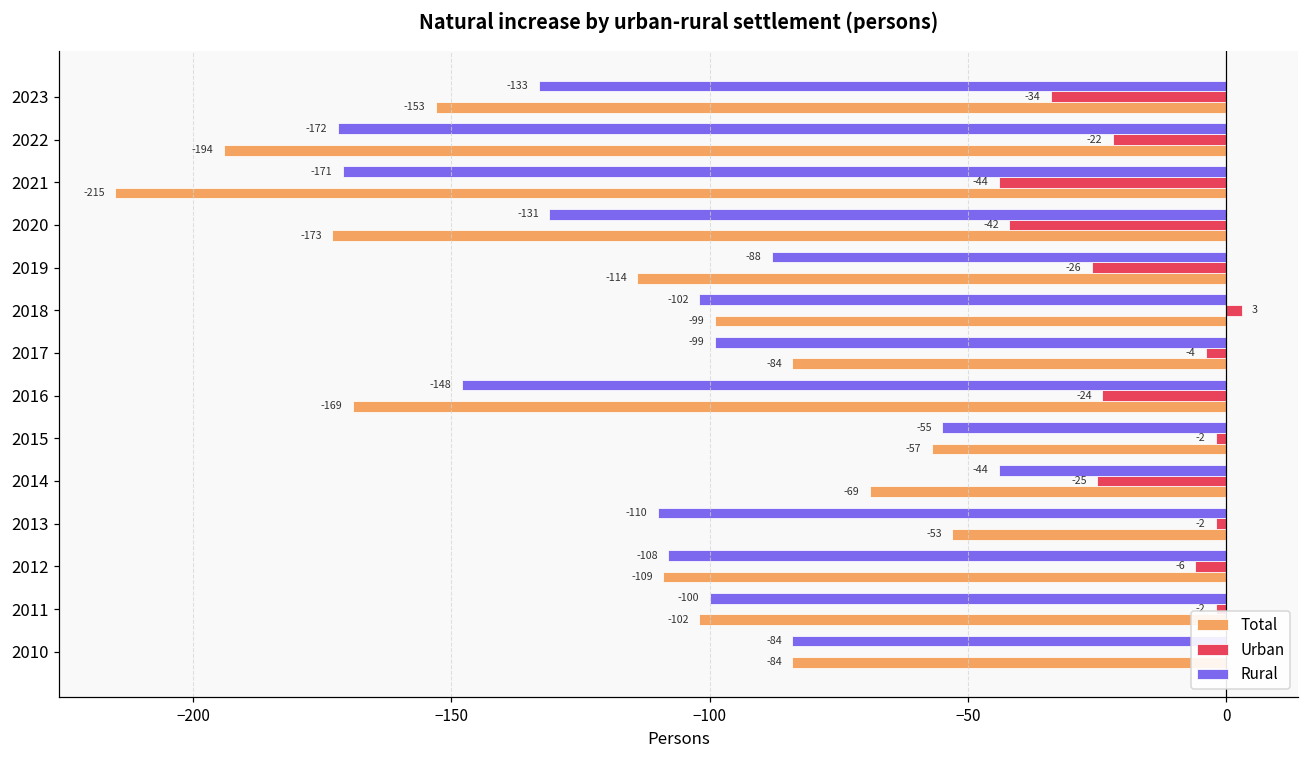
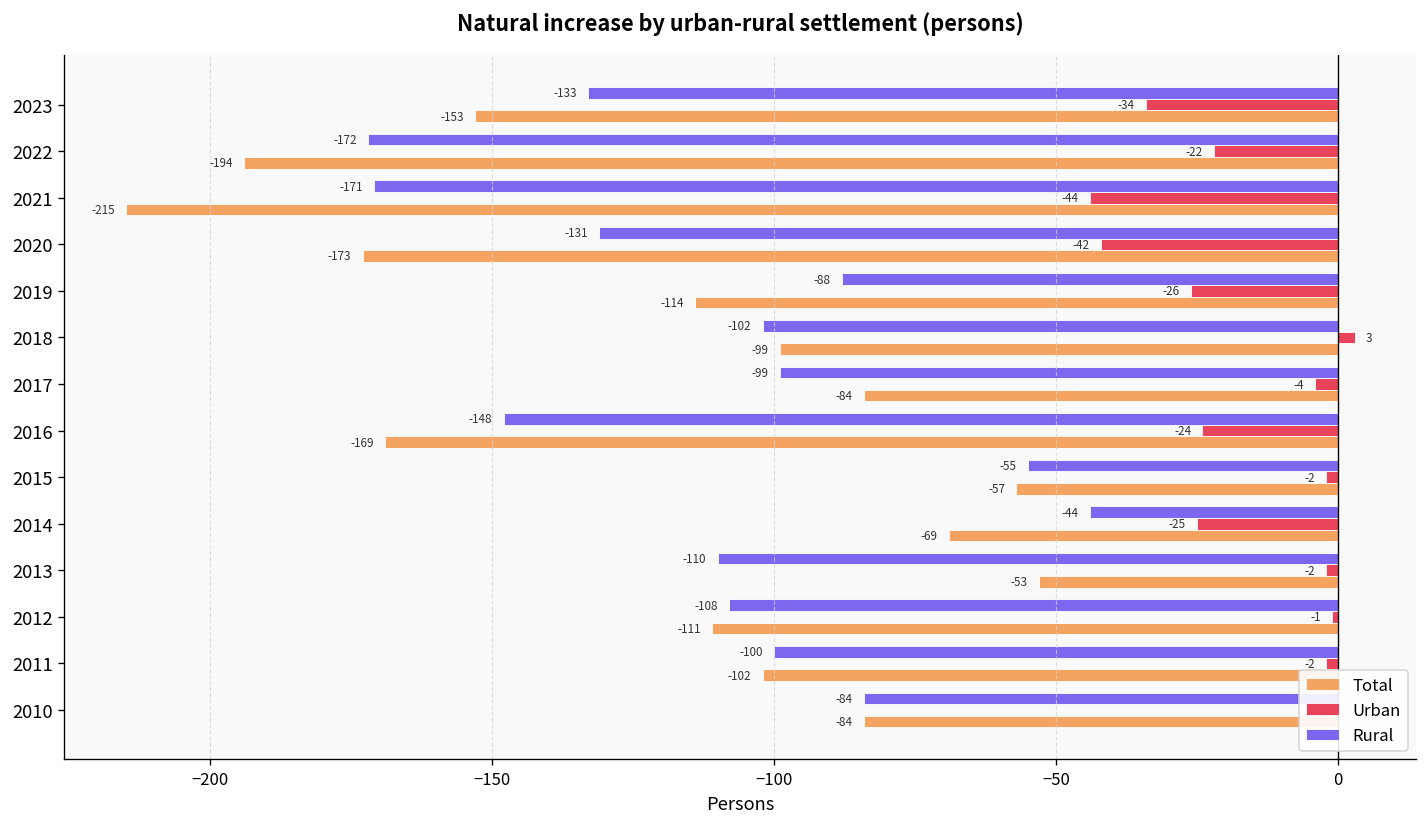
Urban, 2012: -6 -> -1
Total, 2012: -109 -> -111
